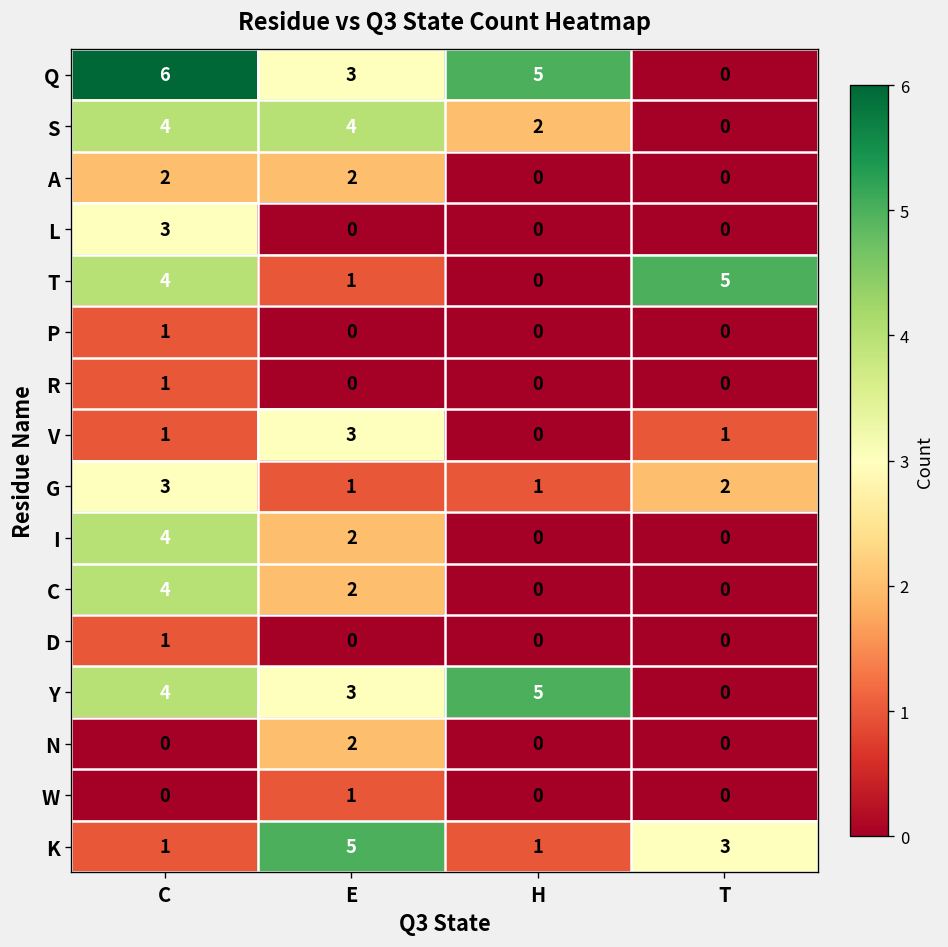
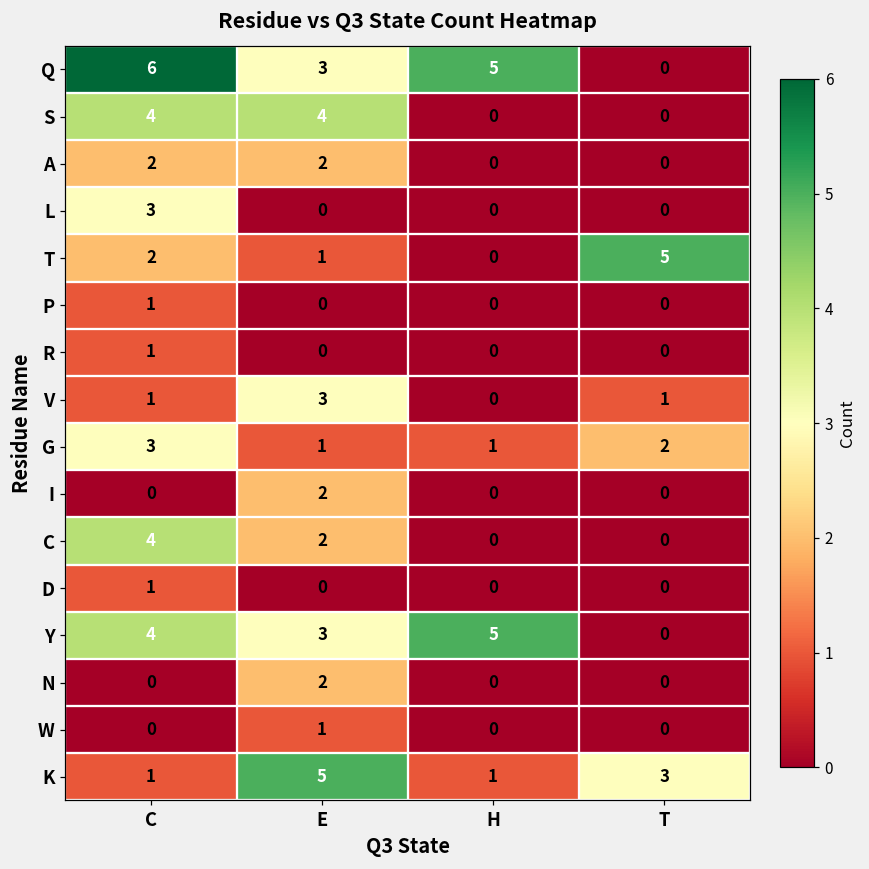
S, H: 2 -> 0
T, C: 4 -> 2
I, C: 4 -> 0
